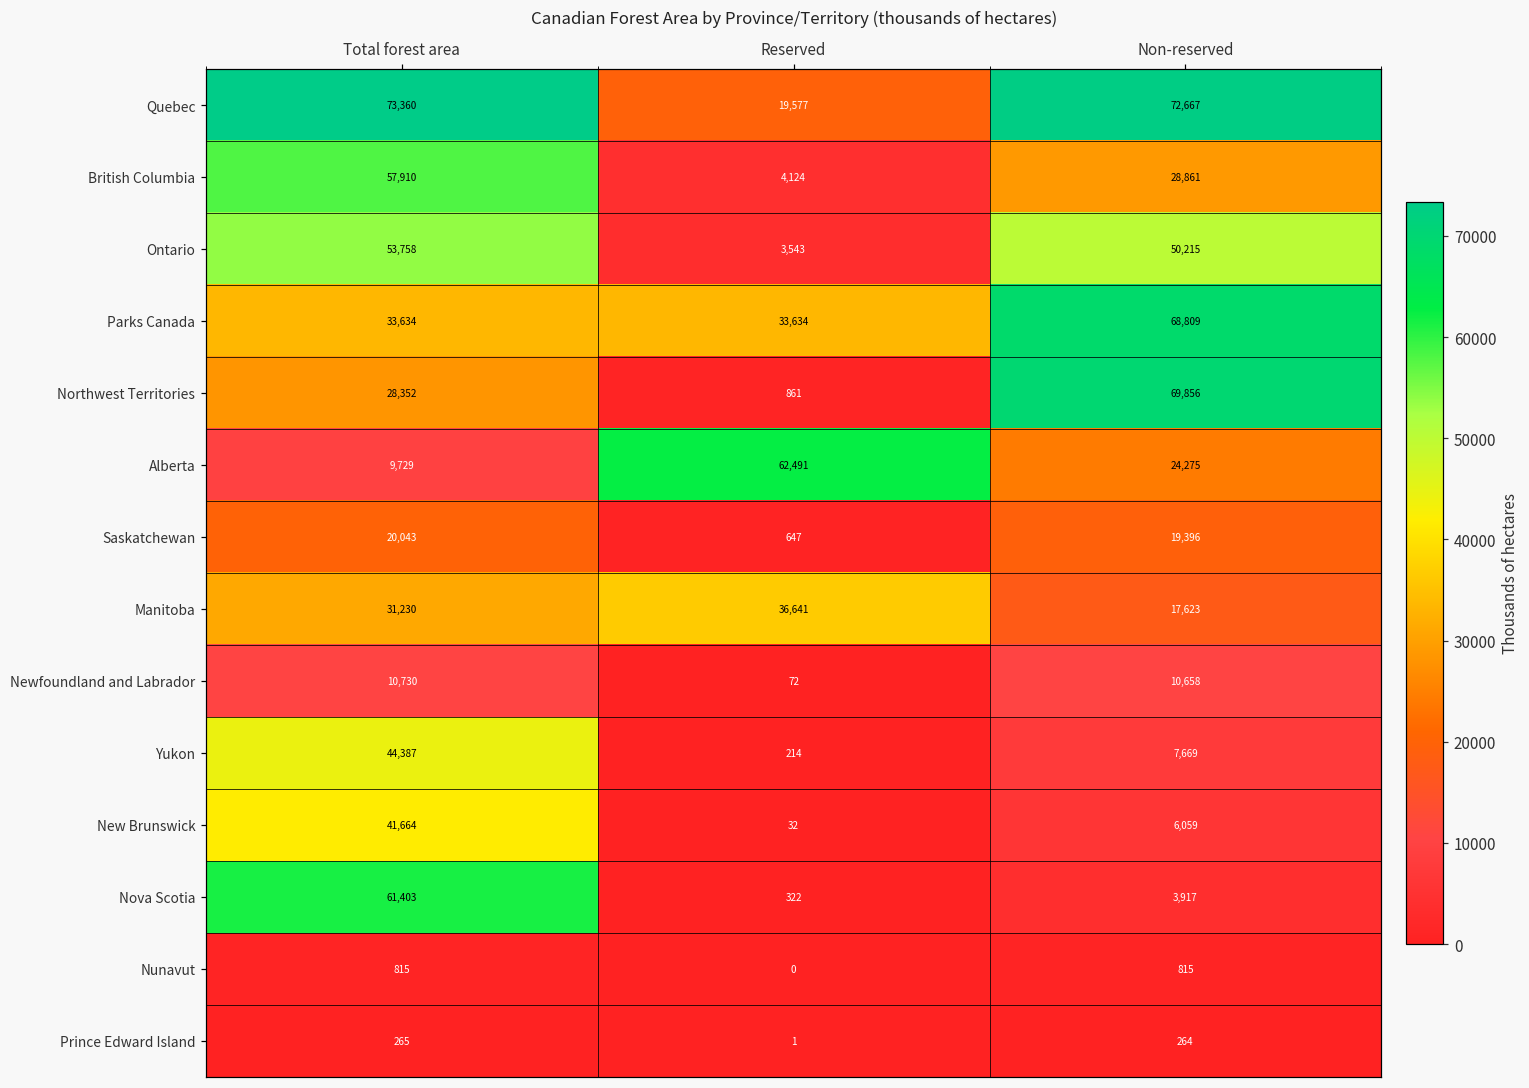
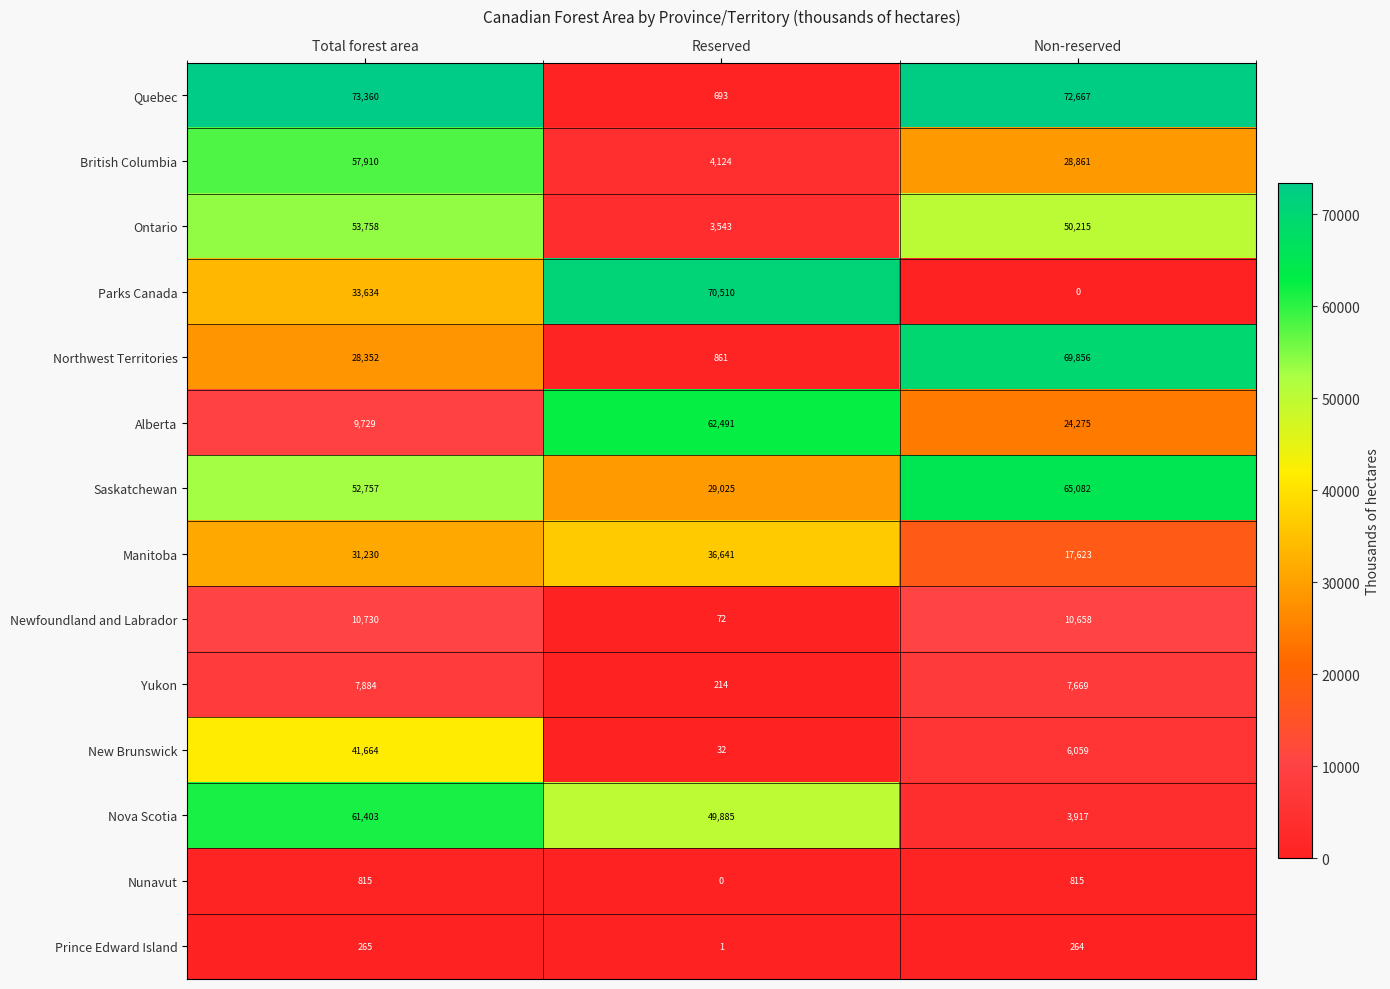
Quebec, Reserved: 19,577 -> 693
Parks Canada, Reserved: 33,634 -> 70,510
Parks Canada, Non-reserved: 68,809 -> 0
Saskatchewan, Total forest area: 20,043 -> 52,757
Saskatchewan, Reserved: 647 -> 29,025
Saskatchewan, Non-reserved: 19,396 -> 65,082
Yukon, Total forest area: 44,387 -> 7,884
Nova Scotia, Reserved: 322 -> 49,885
